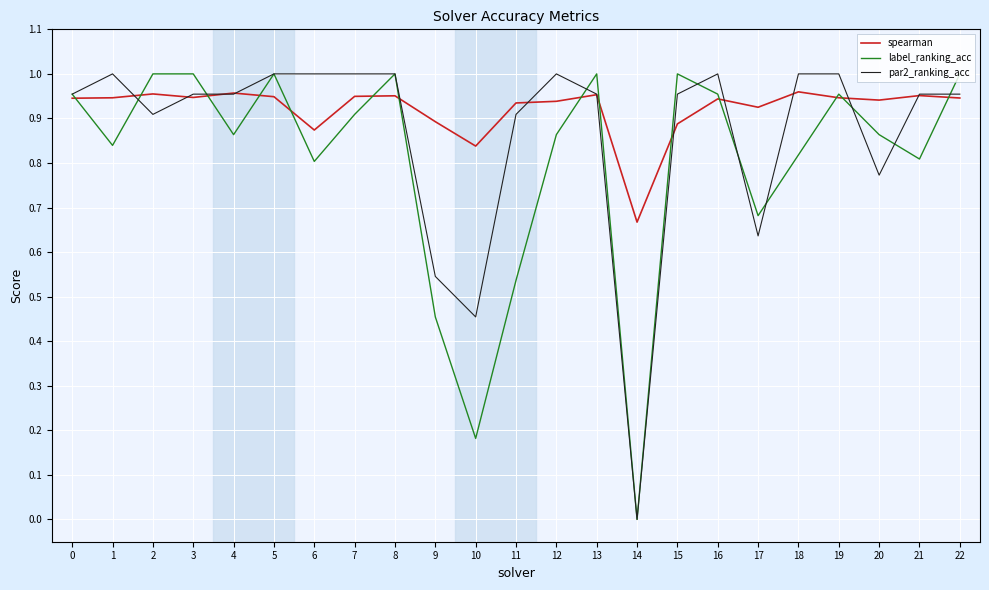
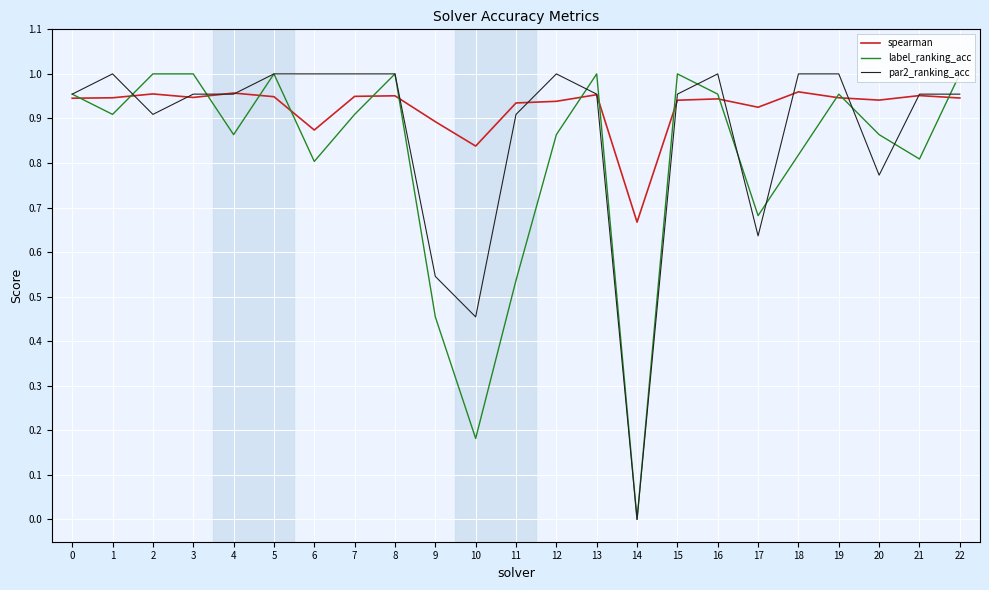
label_ranking_acc, 1: 0.84 -> 0.91
spearman, 15: 0.89 -> 0.94
